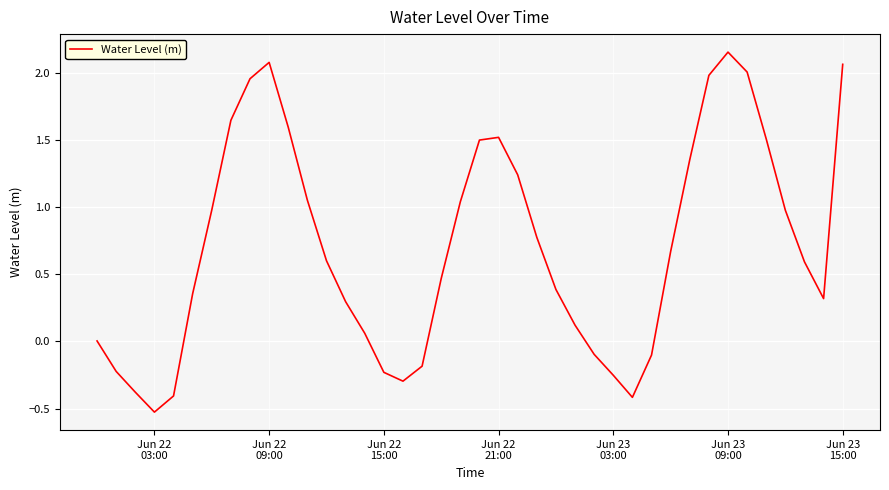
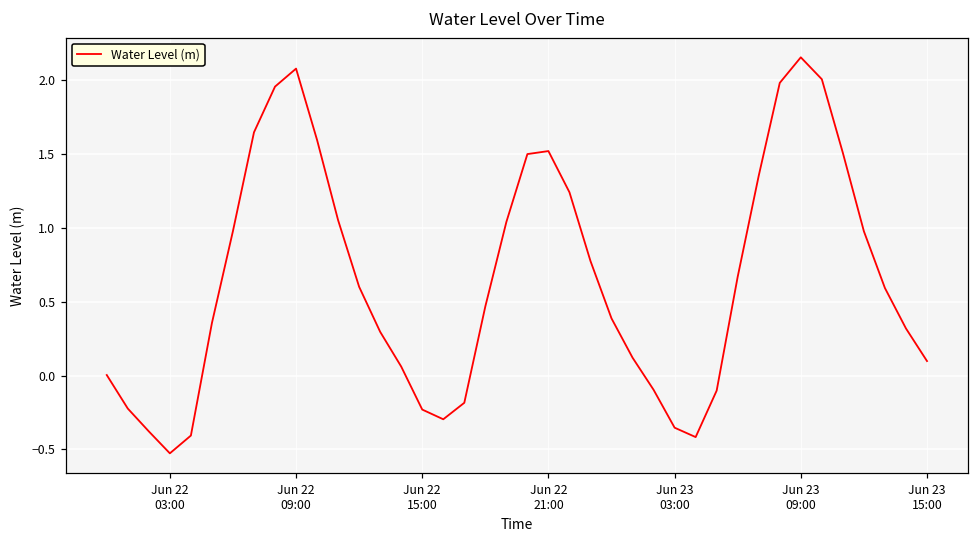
Jun 23 03:00: -0.25 -> -0.35
Jun 23 15:00: 2.06 -> 0.10
